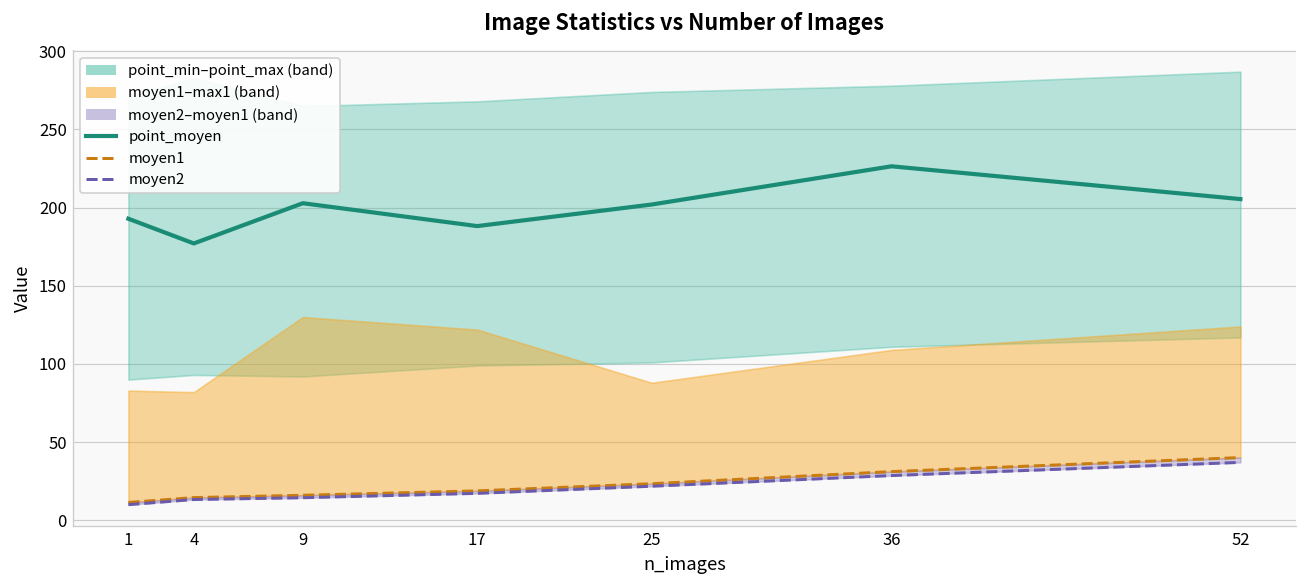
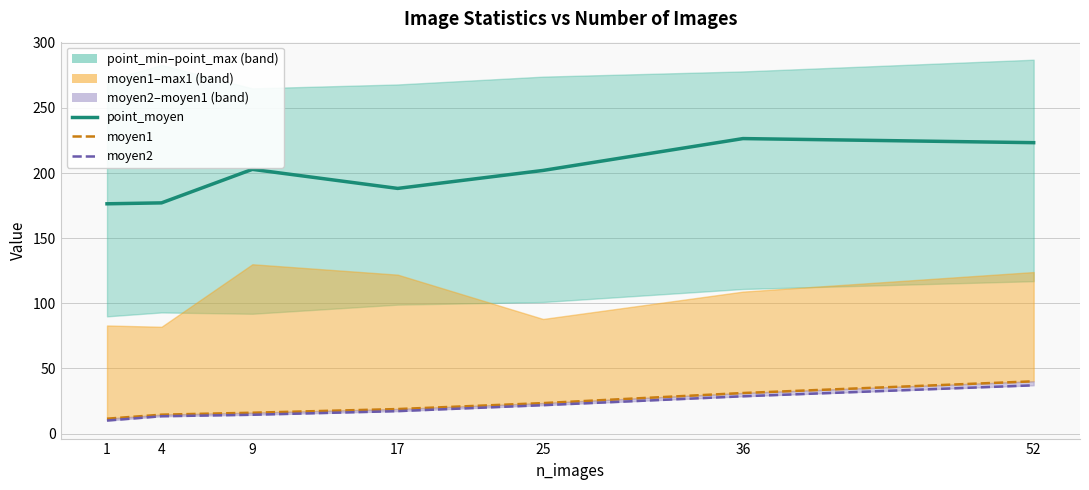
point_moyen, 1: 193 -> 176
point_moyen, 52: 205 -> 223
